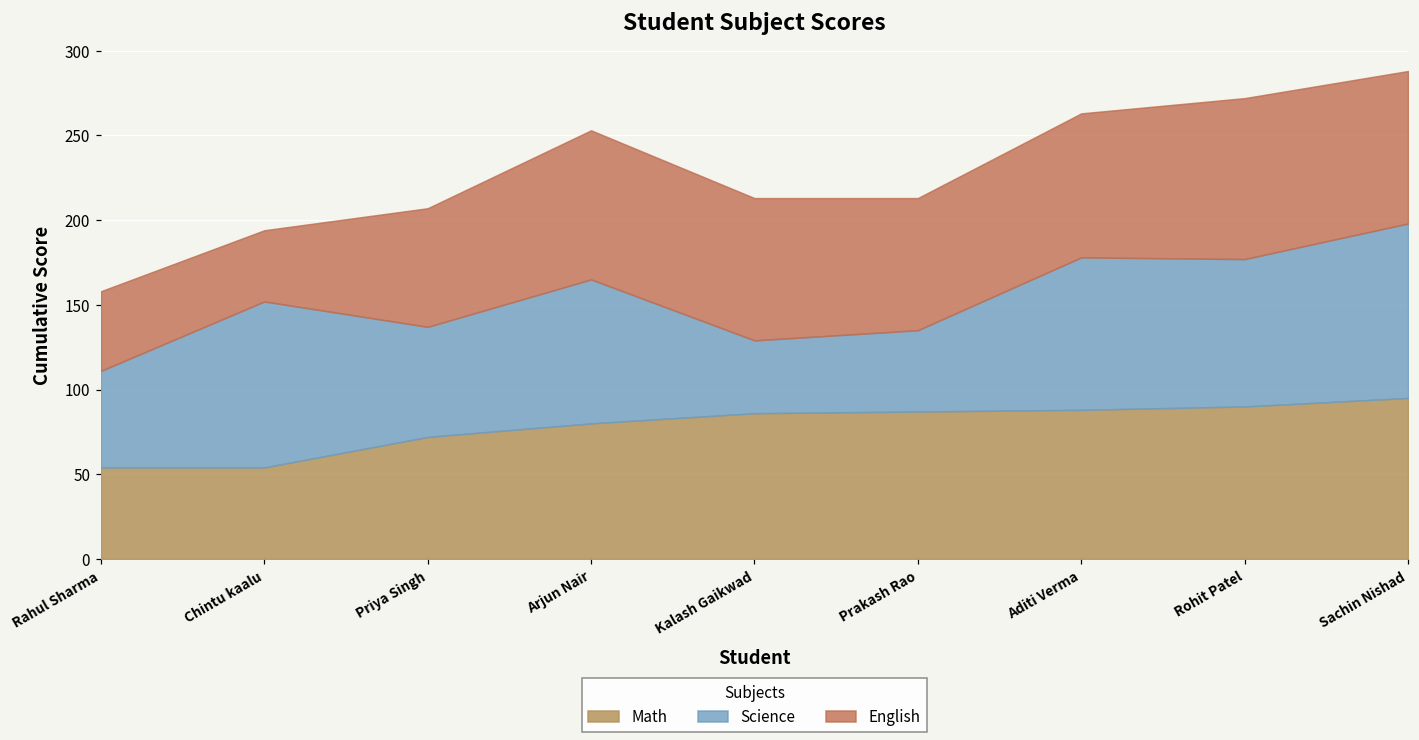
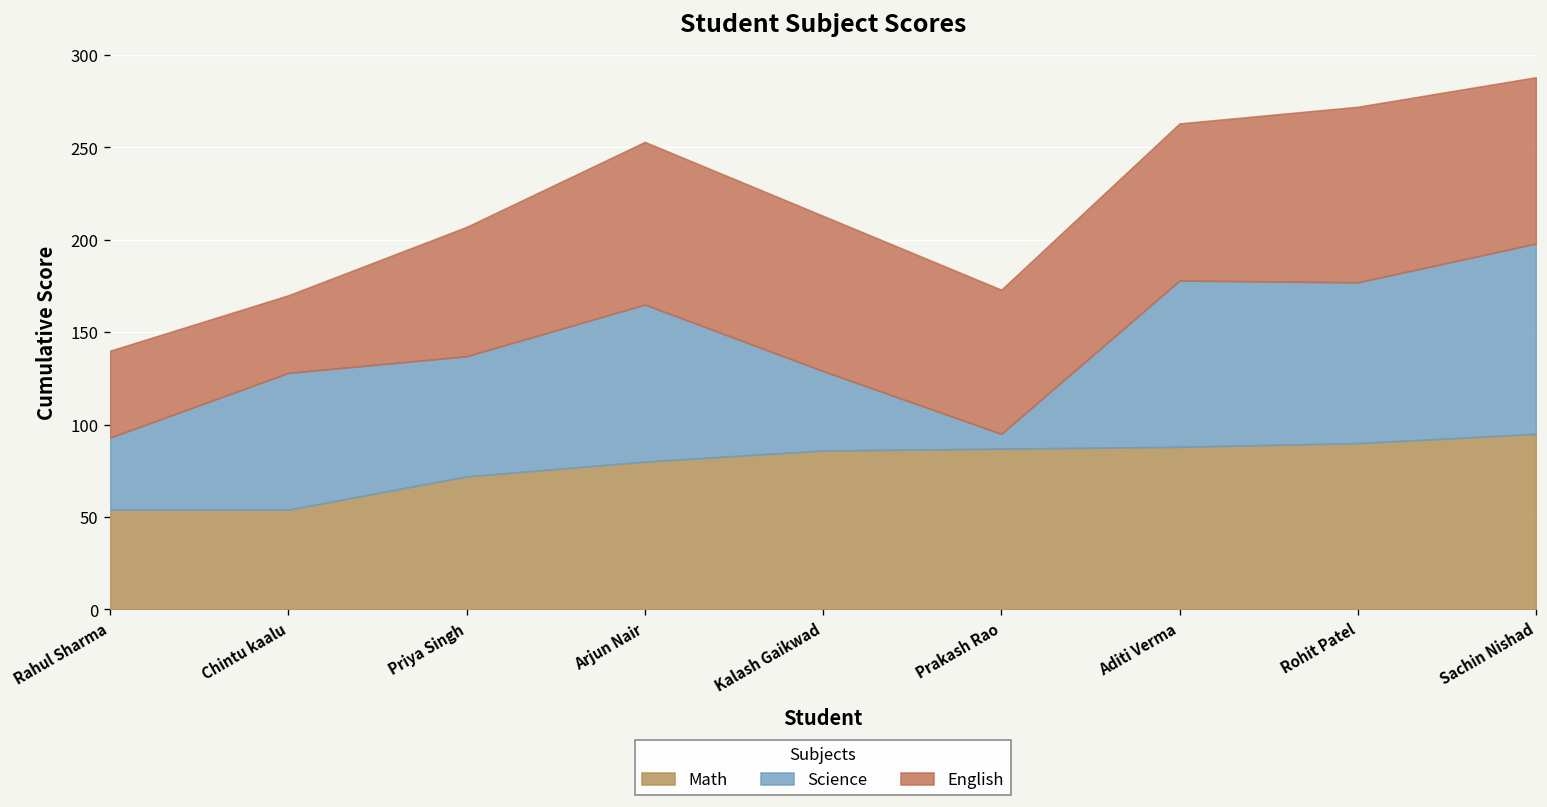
Science, Rahul Sharma: 57 -> 39
Science, Chintu kaalu: 98 -> 74
Science, Prakash Rao: 48 -> 8
